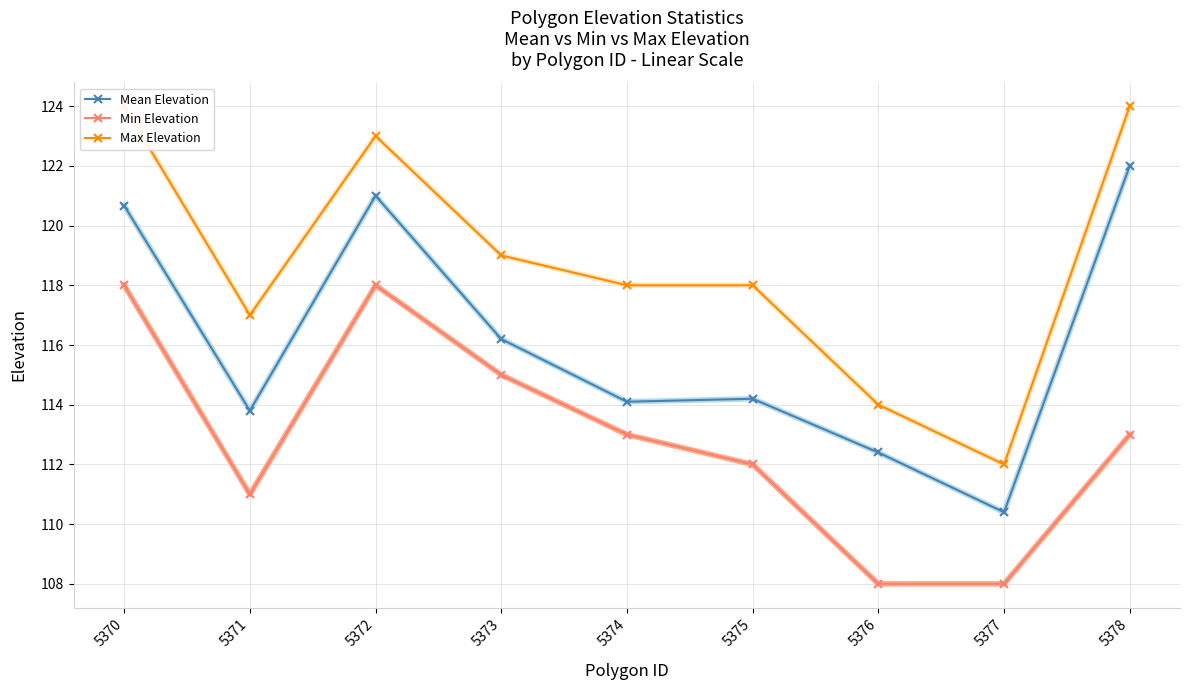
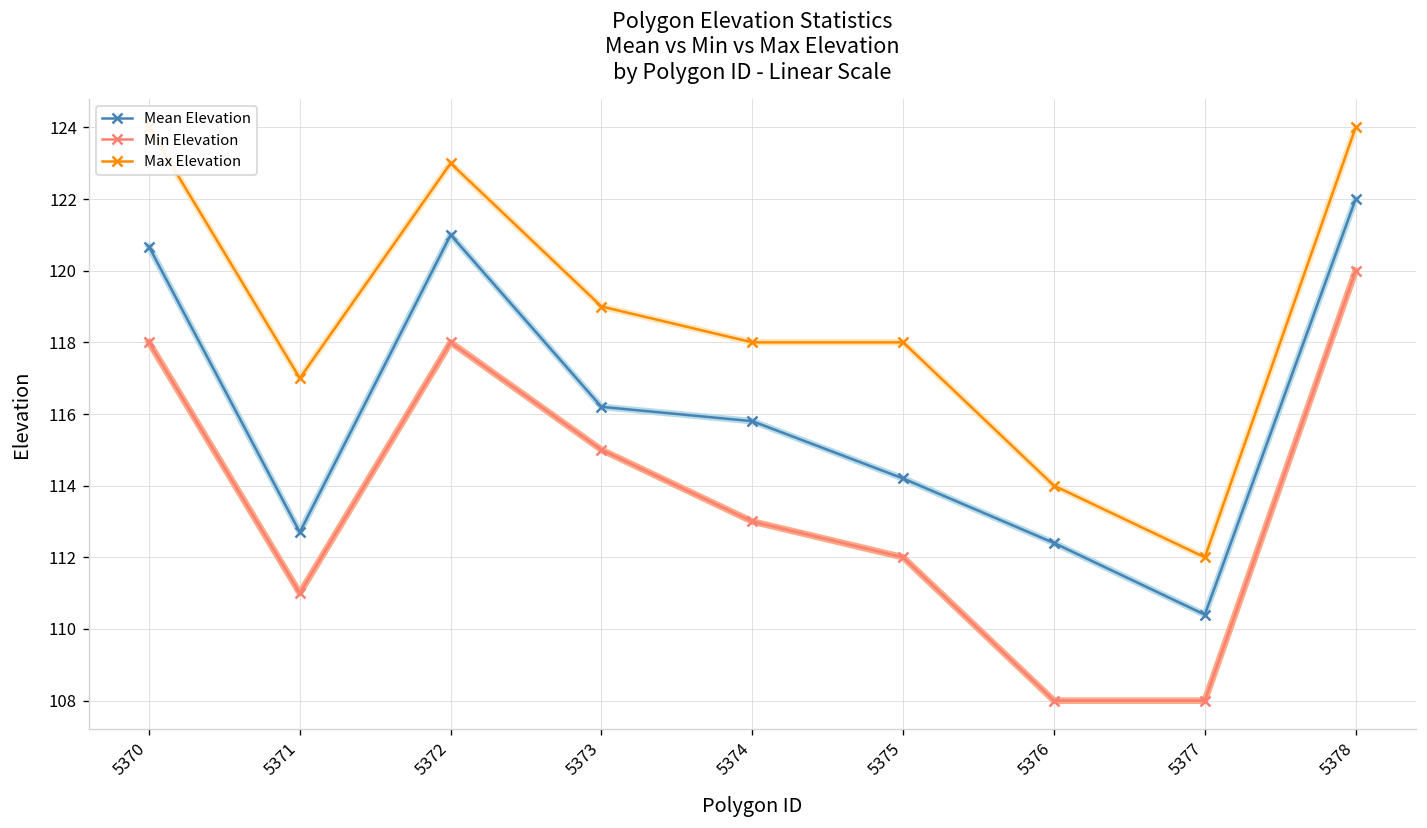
Mean Elevation, 5371: 113.8 -> 112.7
Mean Elevation, 5374: 114.1 -> 115.8
Min Elevation, 5378: 113 -> 120
